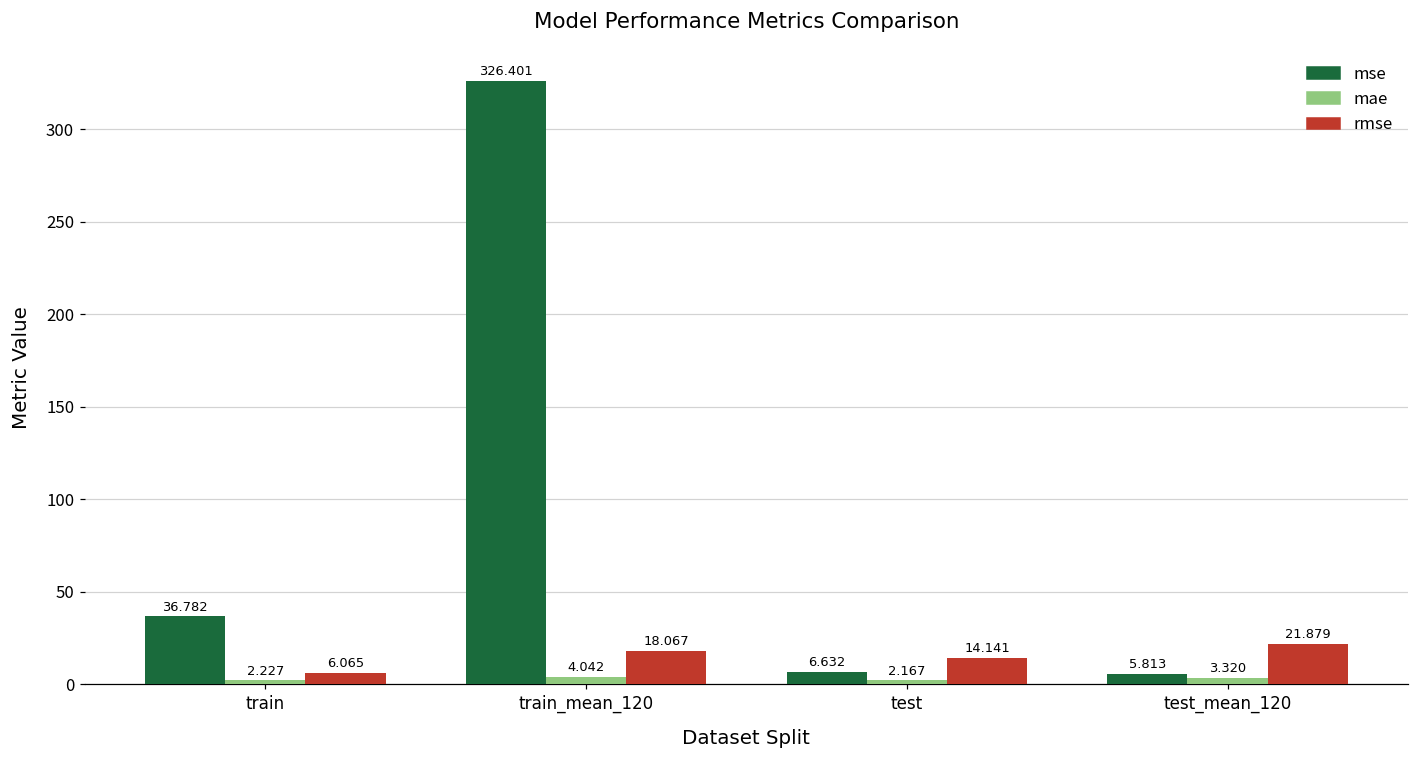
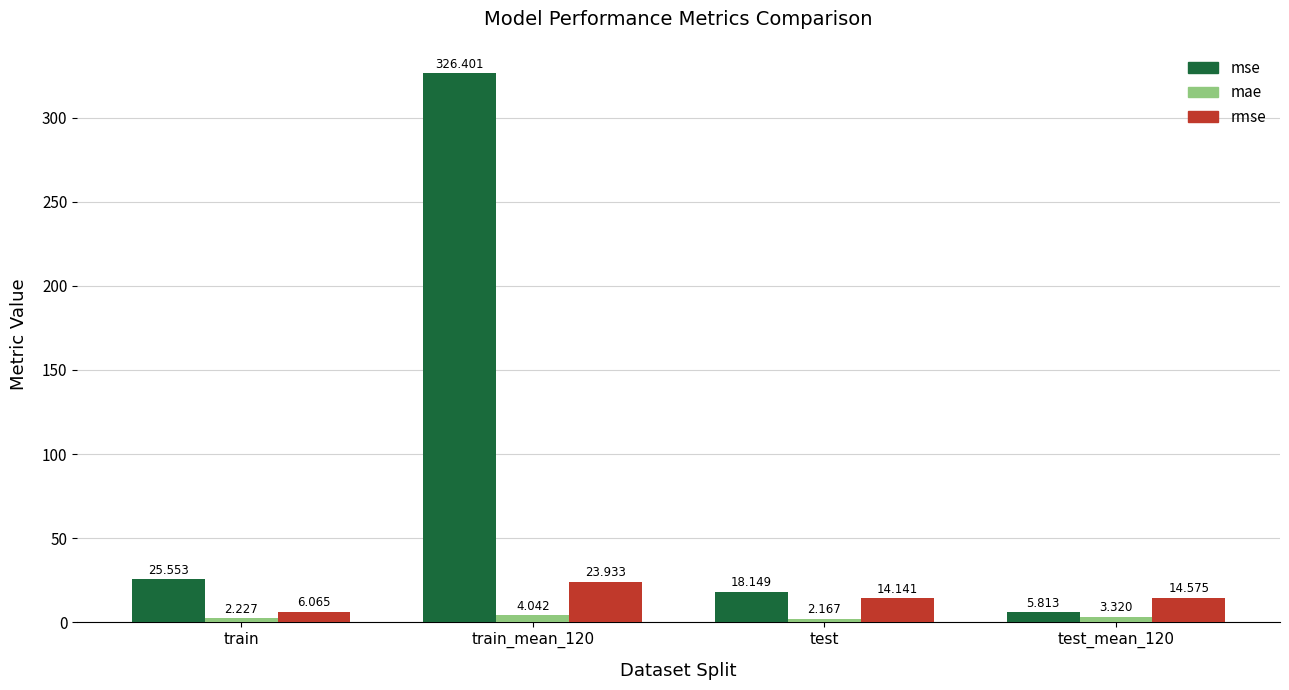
mse, train: 36.782 -> 25.553
rmse, train_mean_120: 18.067 -> 23.933
mse, test: 6.632 -> 18.149
rmse, test_mean_120: 21.879 -> 14.575
